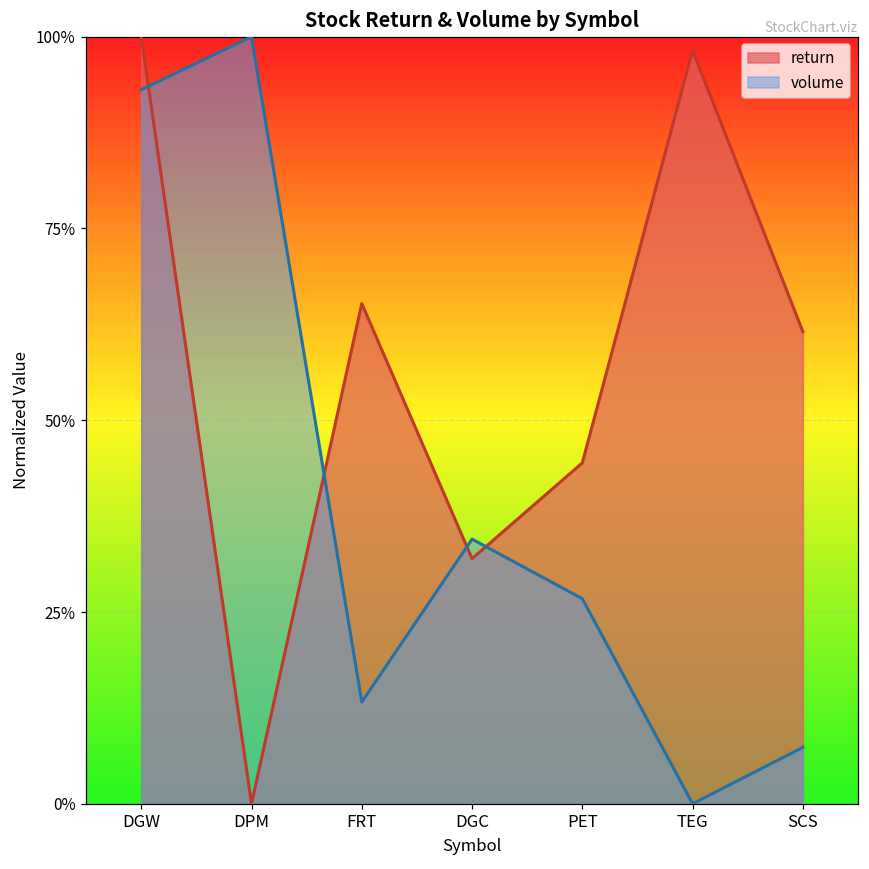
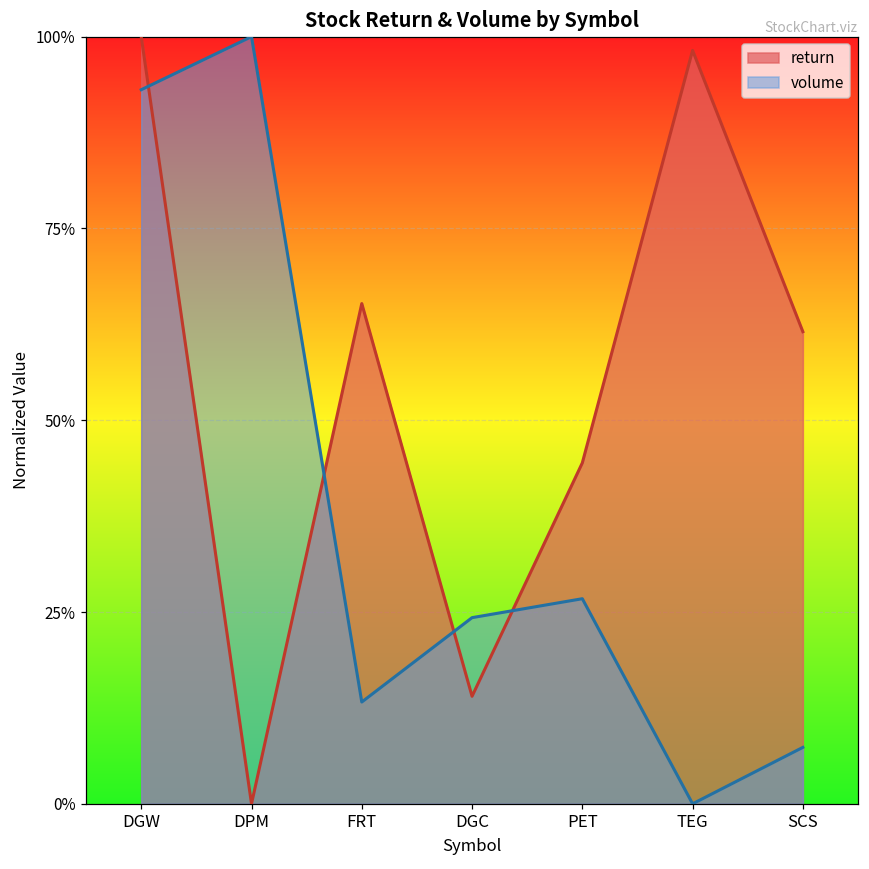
return, DGC: 32% -> 14%
volume, DGC: 35% -> 24%
